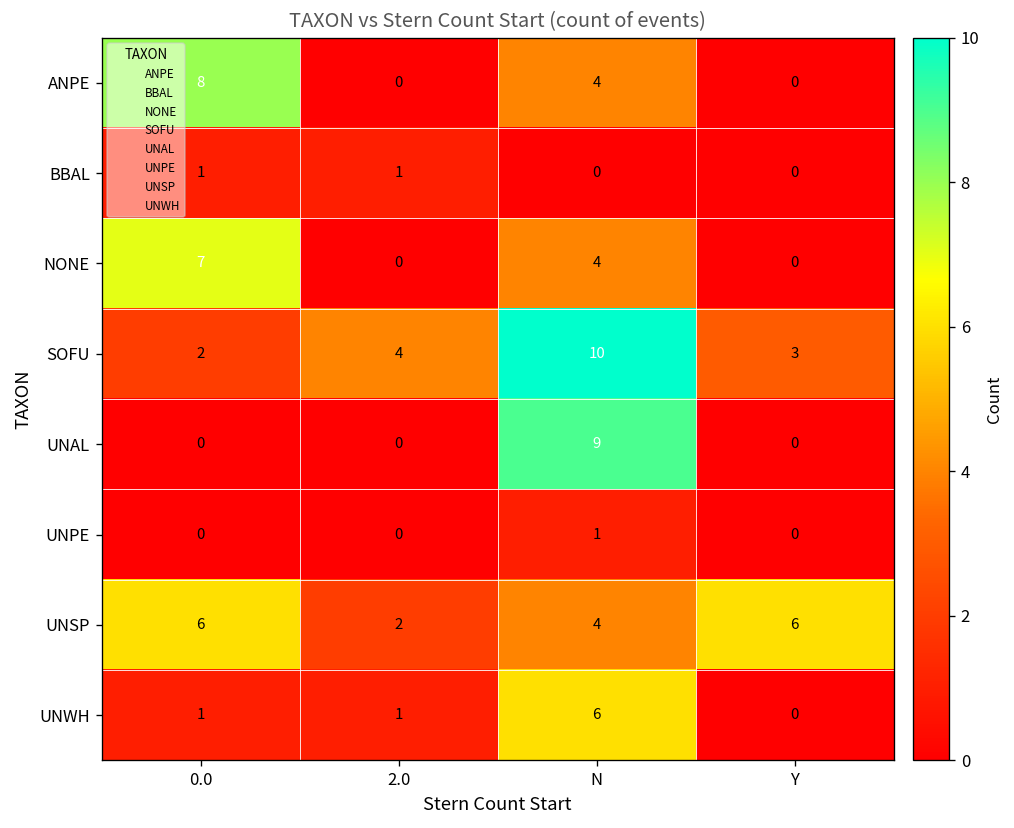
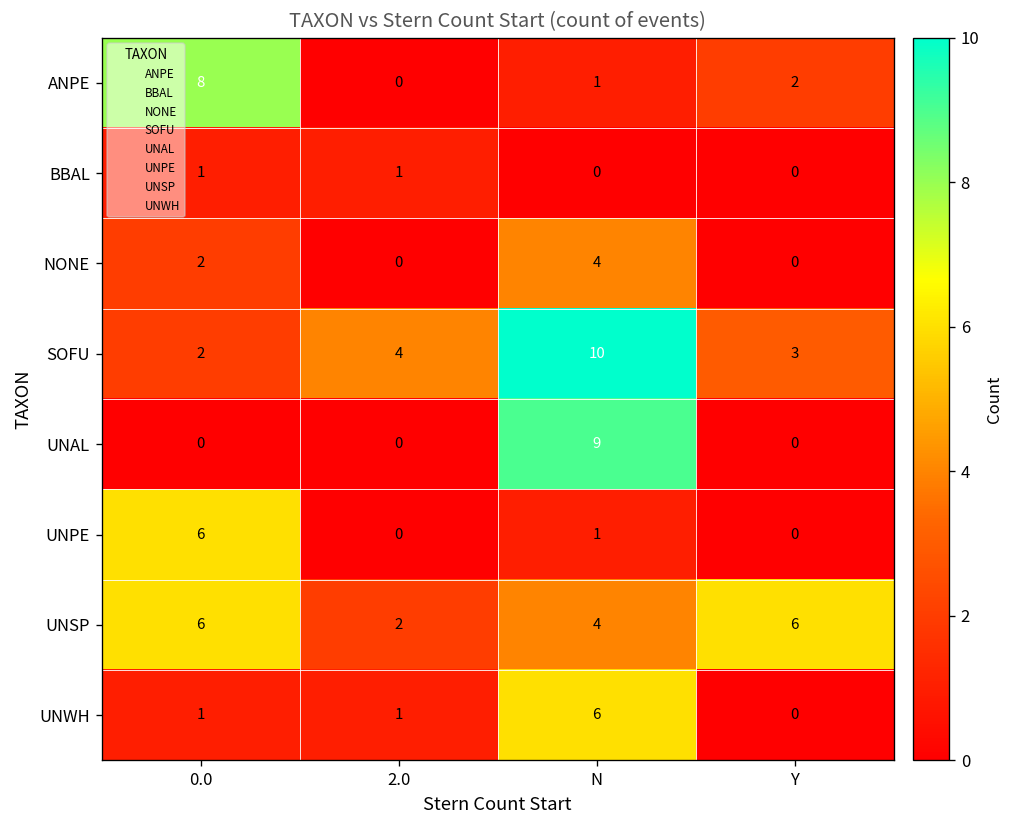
ANPE, N: 4 -> 1
ANPE, Y: 0 -> 2
NONE, 0.0: 7 -> 2
UNPE, 0.0: 0 -> 6
